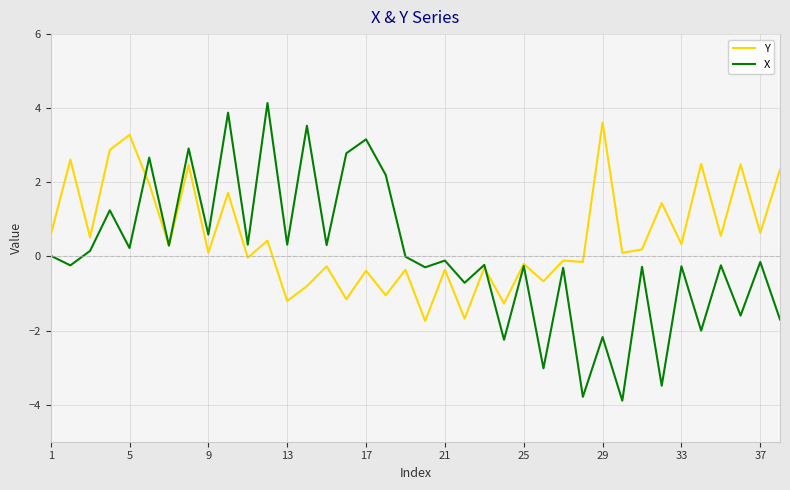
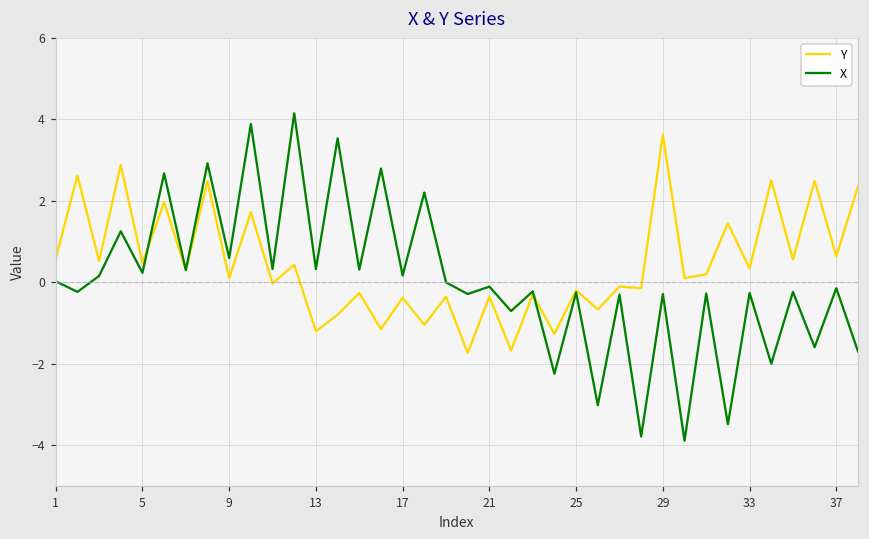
Y, 5: 3.3 -> 0.5
X, 17: 3.2 -> 0.2
X, 29: -2.2 -> -0.3
